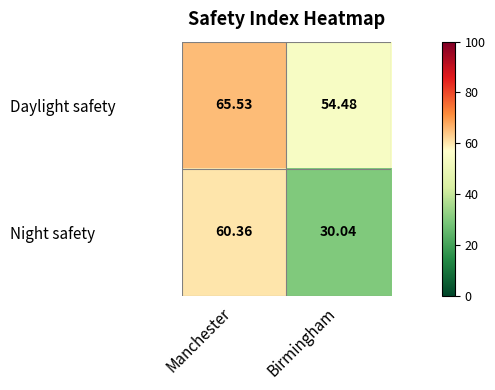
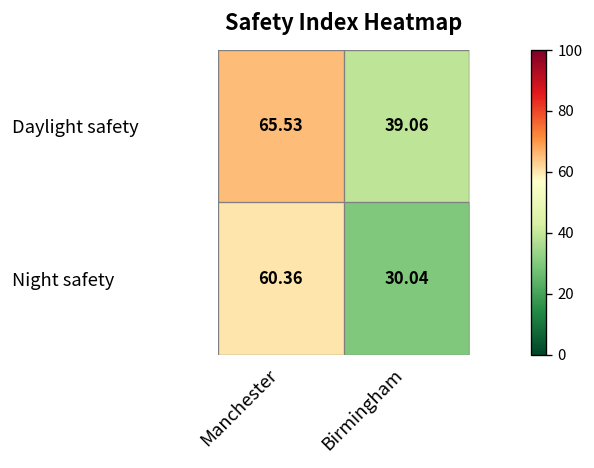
Daylight safety, Birmingham: 54.48 -> 39.06
